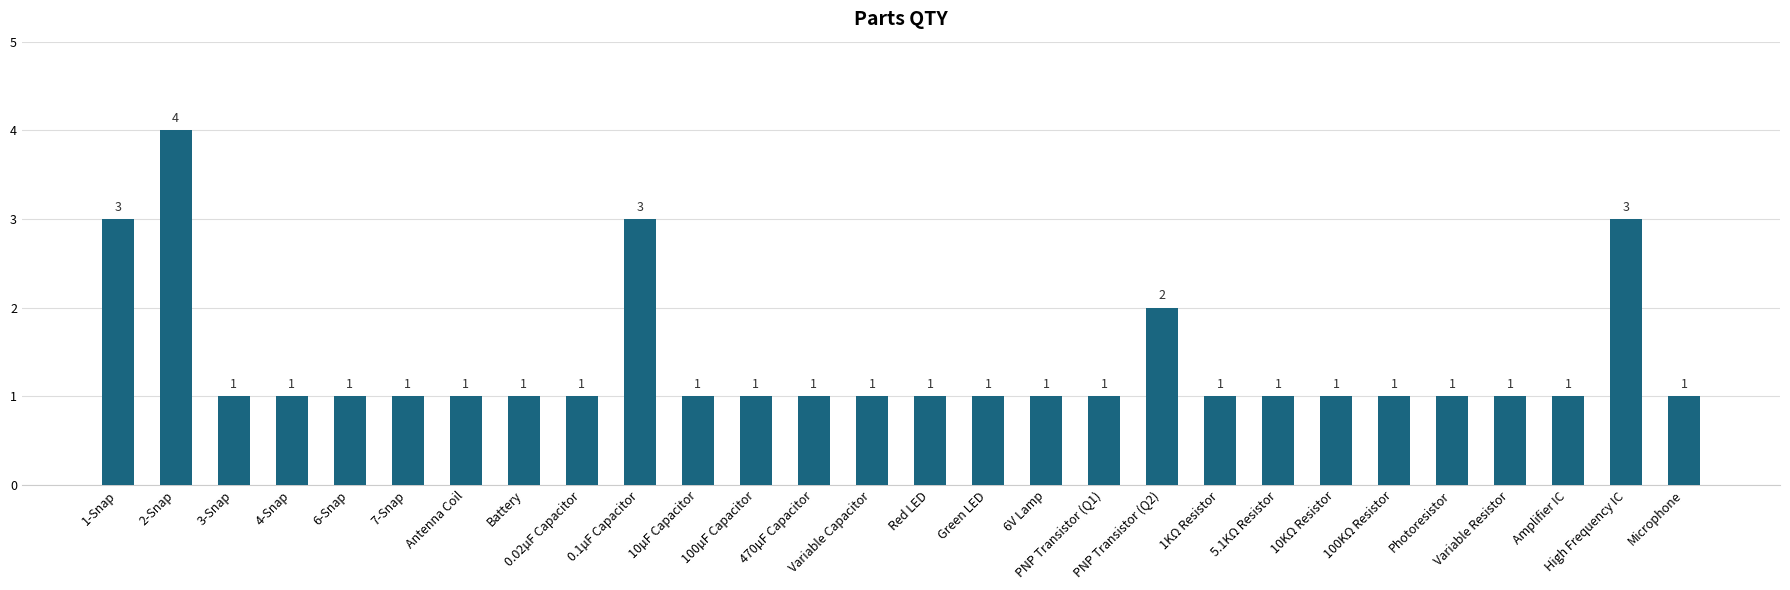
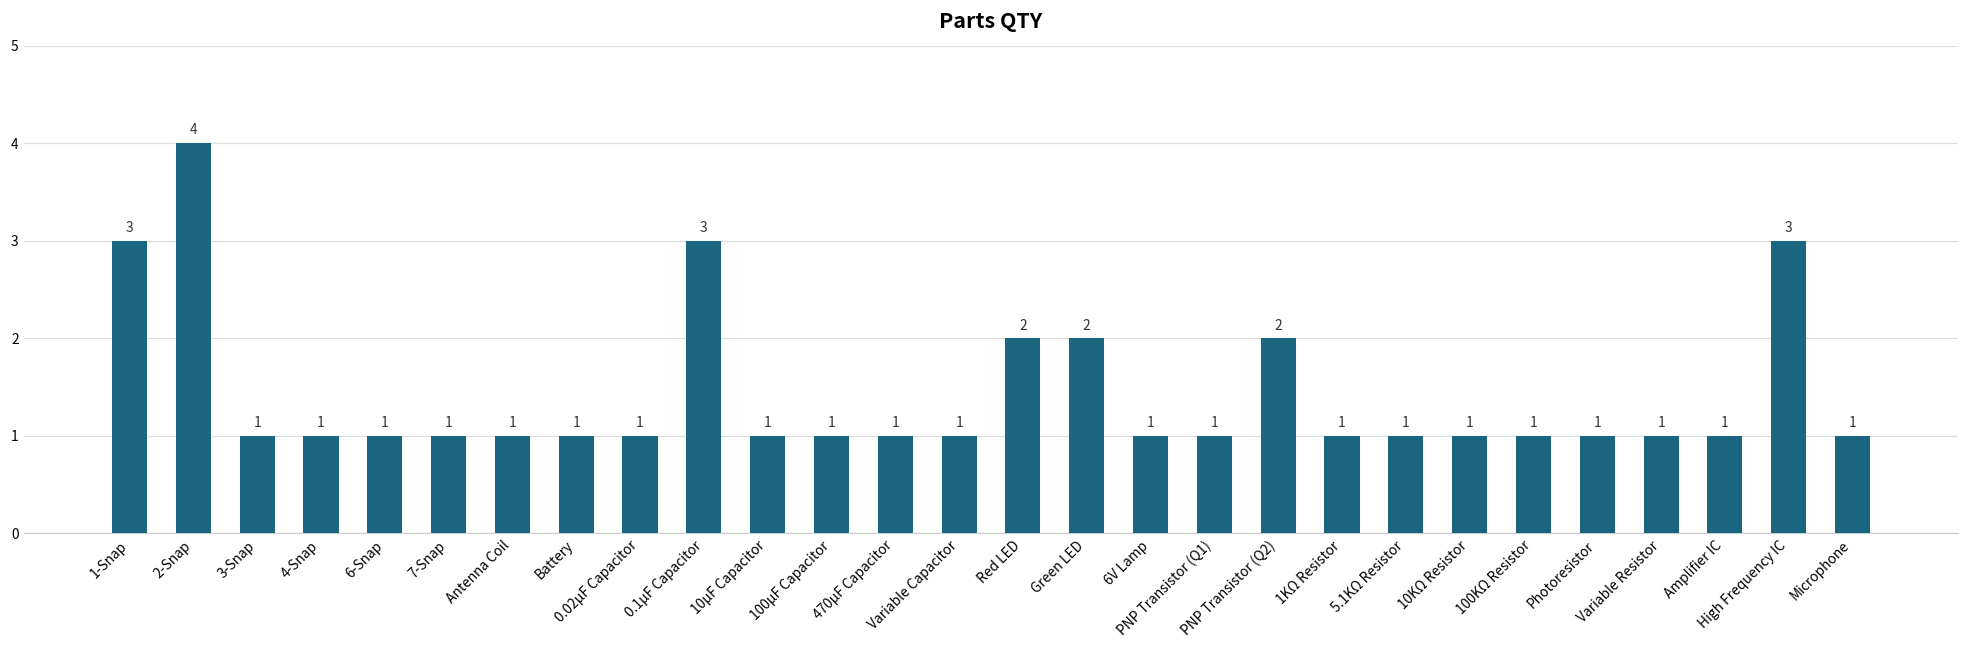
Red LED: 1 -> 2
Green LED: 1 -> 2
